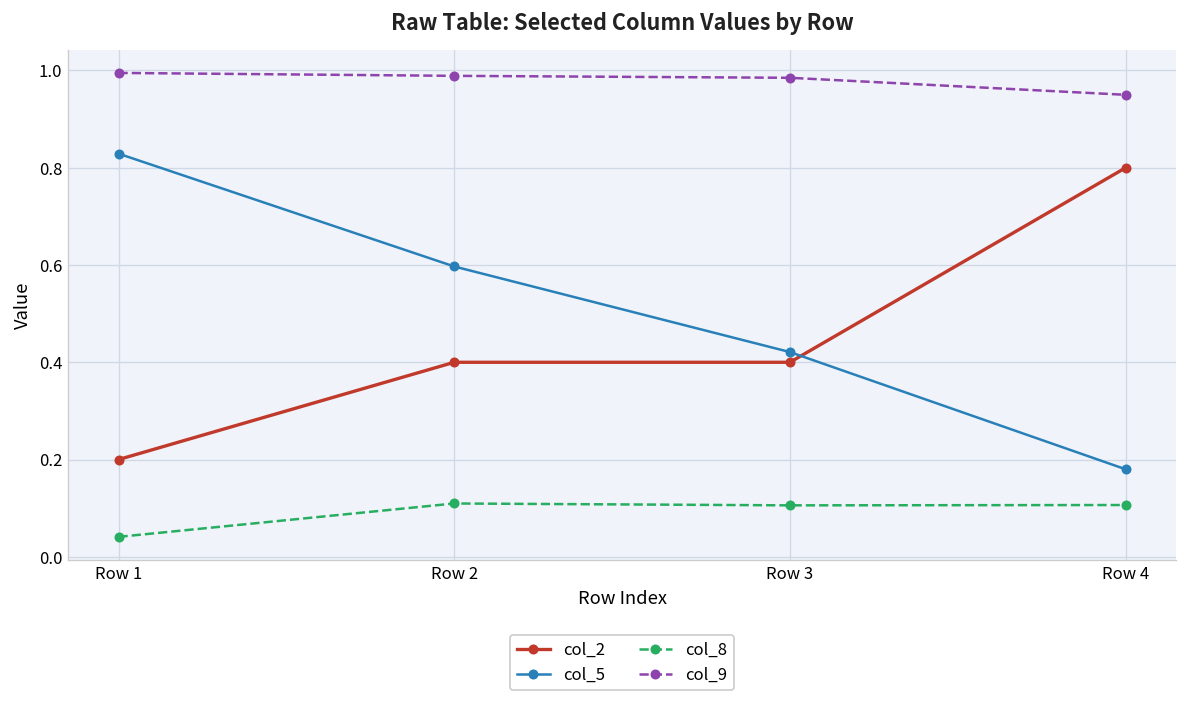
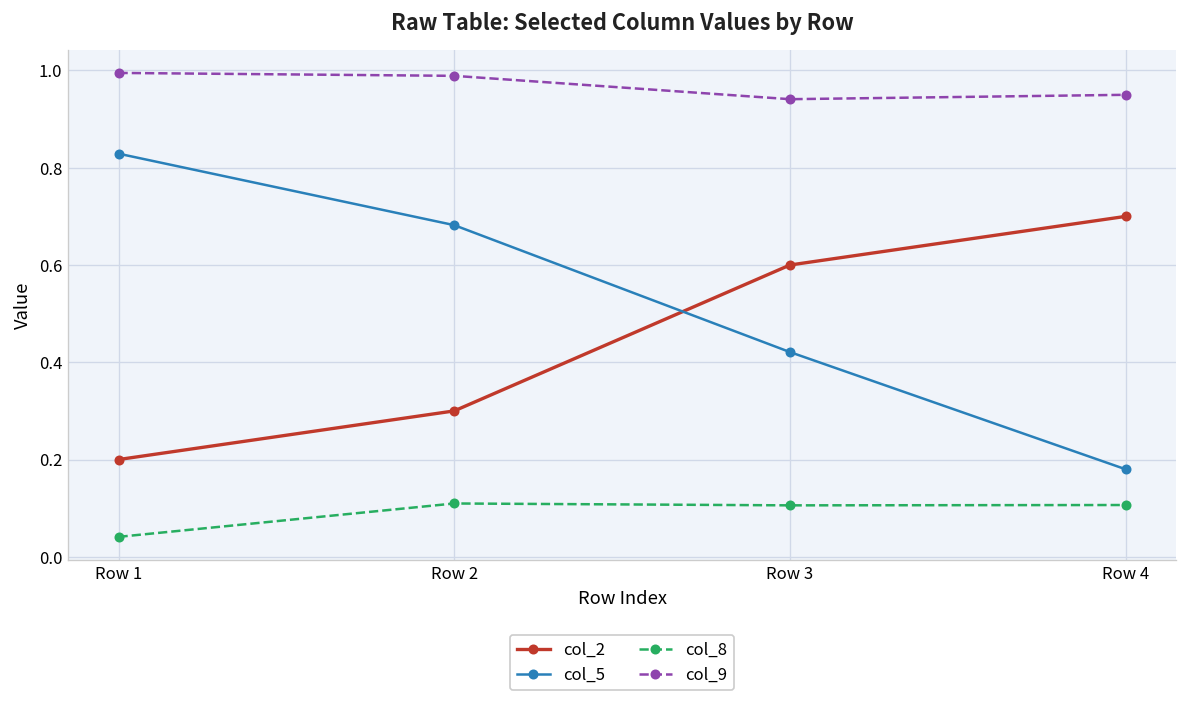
col_2, Row 2: 0.4 -> 0.3
col_5, Row 2: 0.60 -> 0.68
col_2, Row 3: 0.4 -> 0.6
col_9, Row 3: 0.99 -> 0.94
col_2, Row 4: 0.8 -> 0.7
